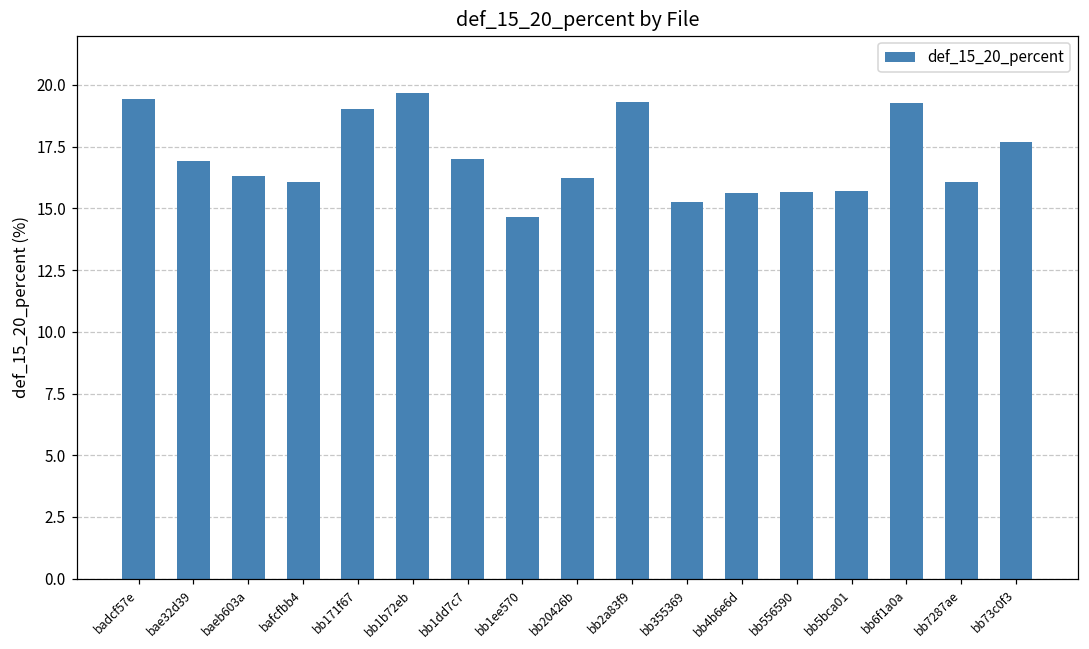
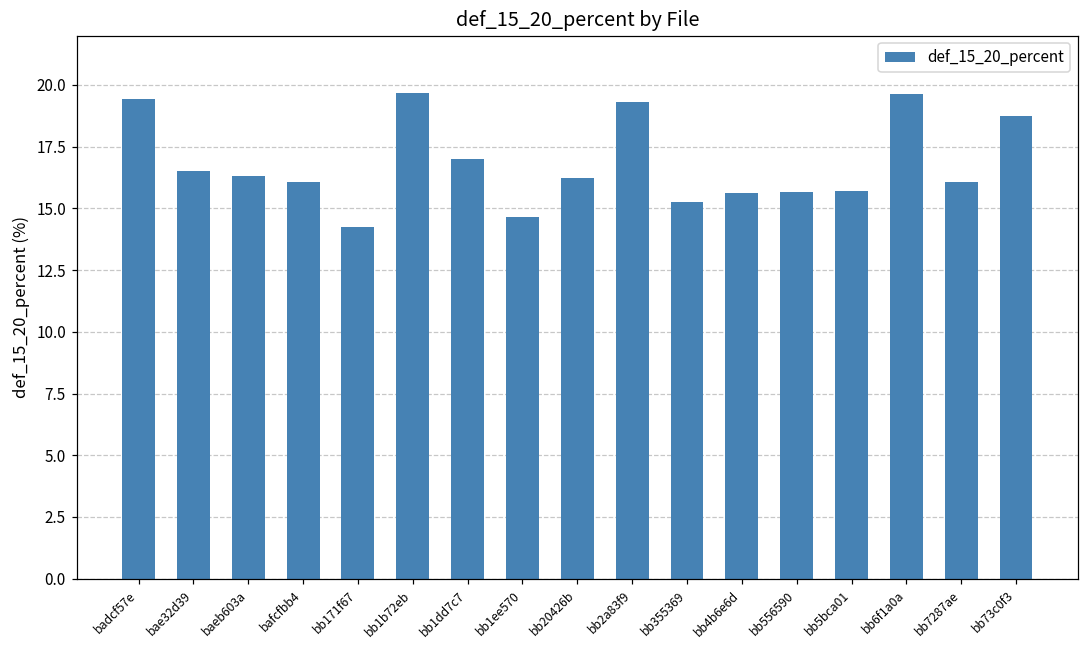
bae32d39: 16.9 -> 16.5
bb171f67: 19.0 -> 14.2
bb6f1a0a: 19.3 -> 19.6
bb73c0f3: 17.7 -> 18.7
